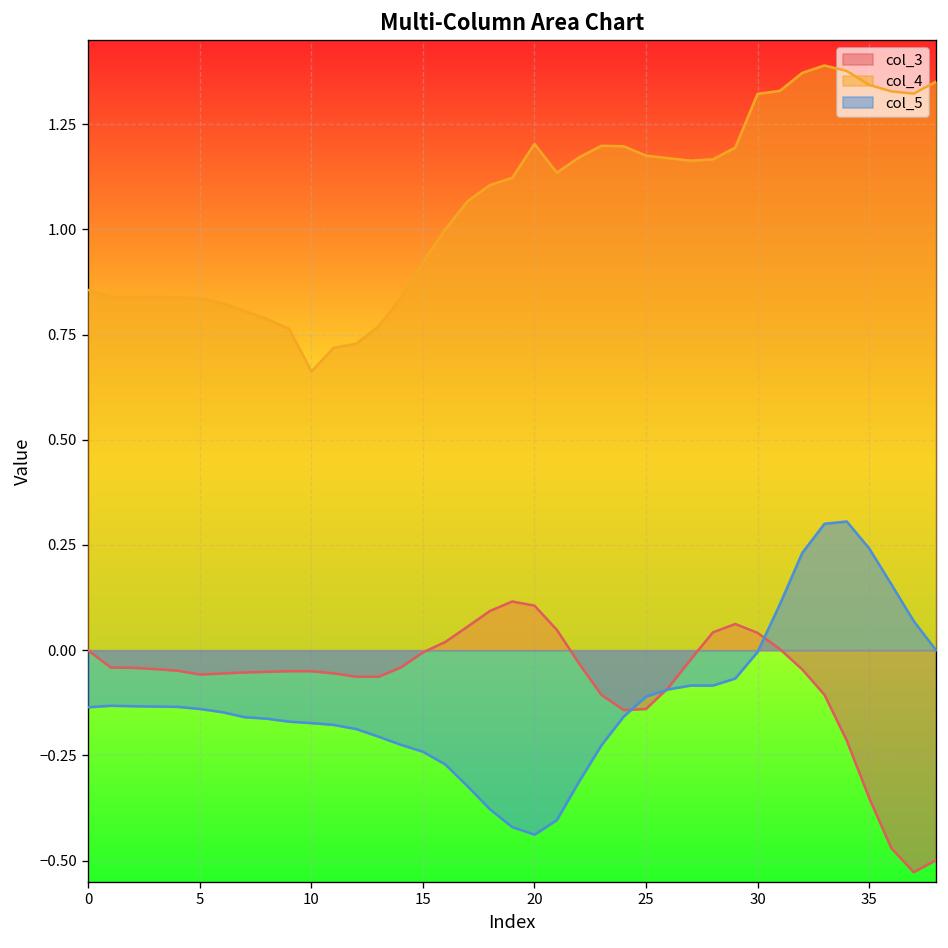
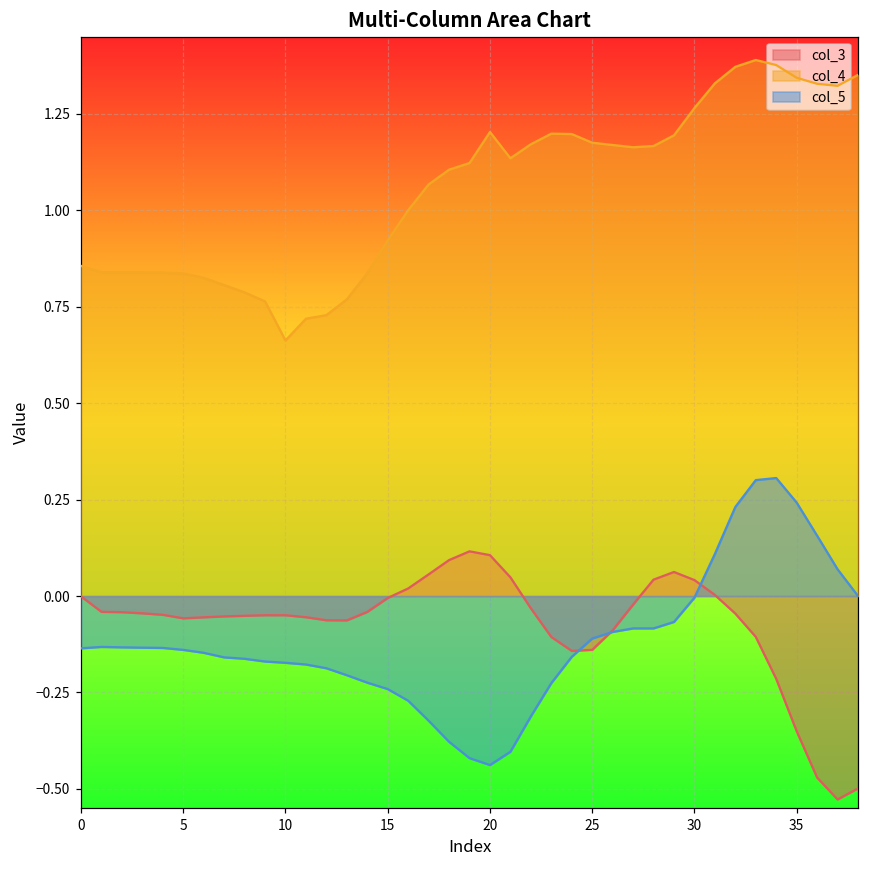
col_4, 30: 1.32 -> 1.26
